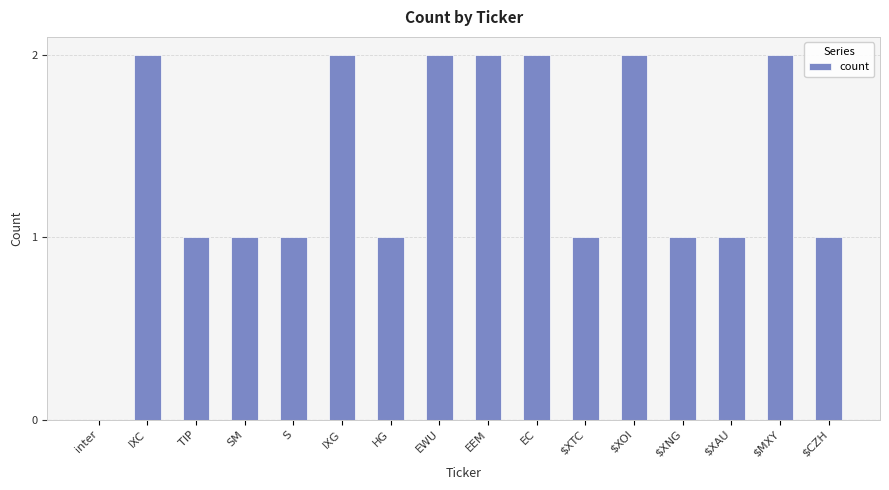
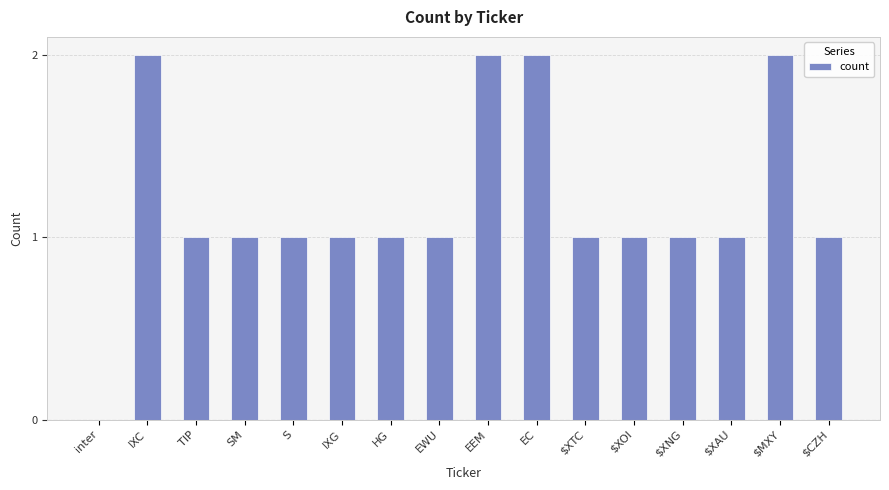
IXG: 2 -> 1
EWU: 2 -> 1
$XOI: 2 -> 1
